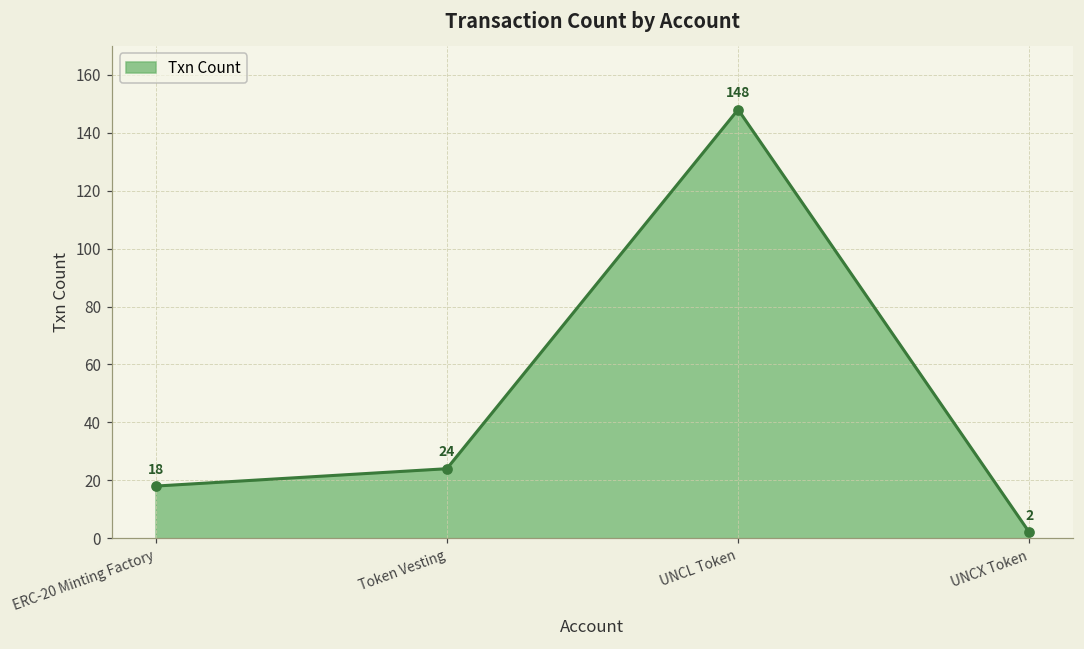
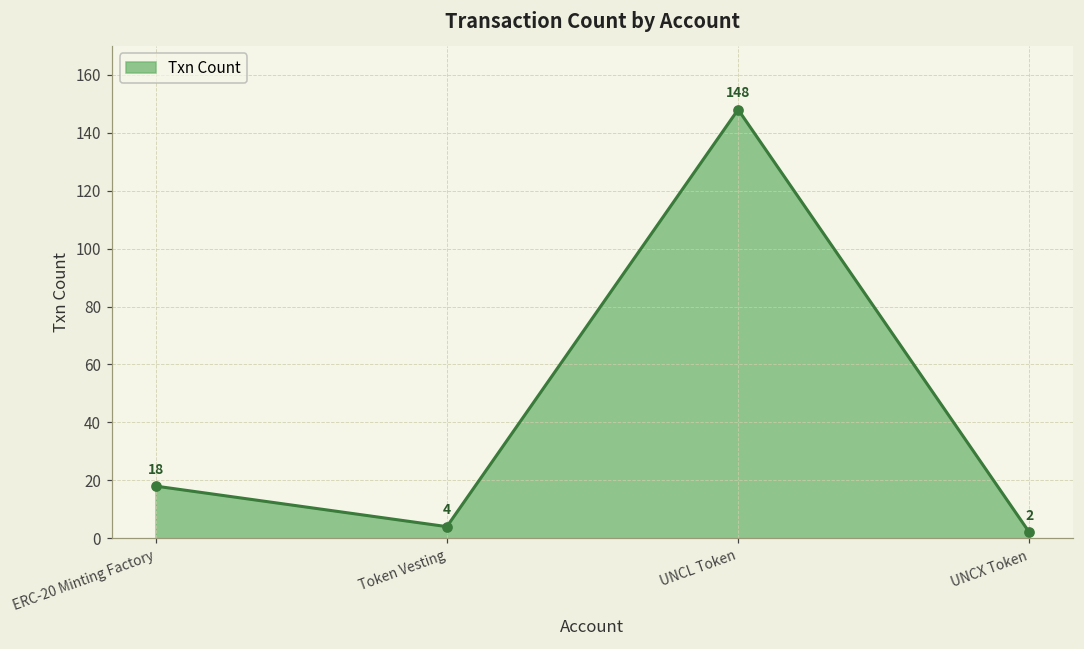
Token Vesting: 24 -> 4
